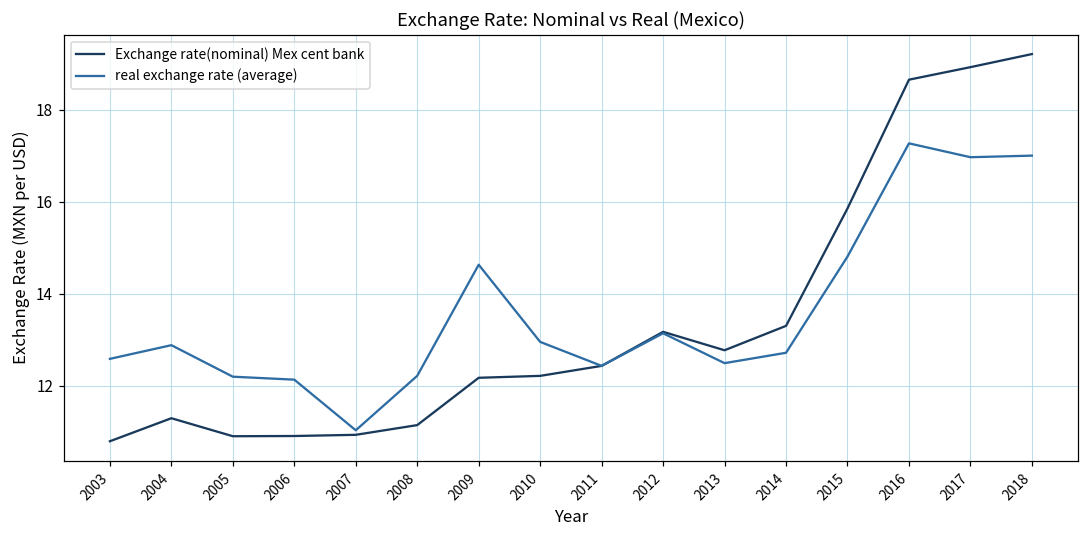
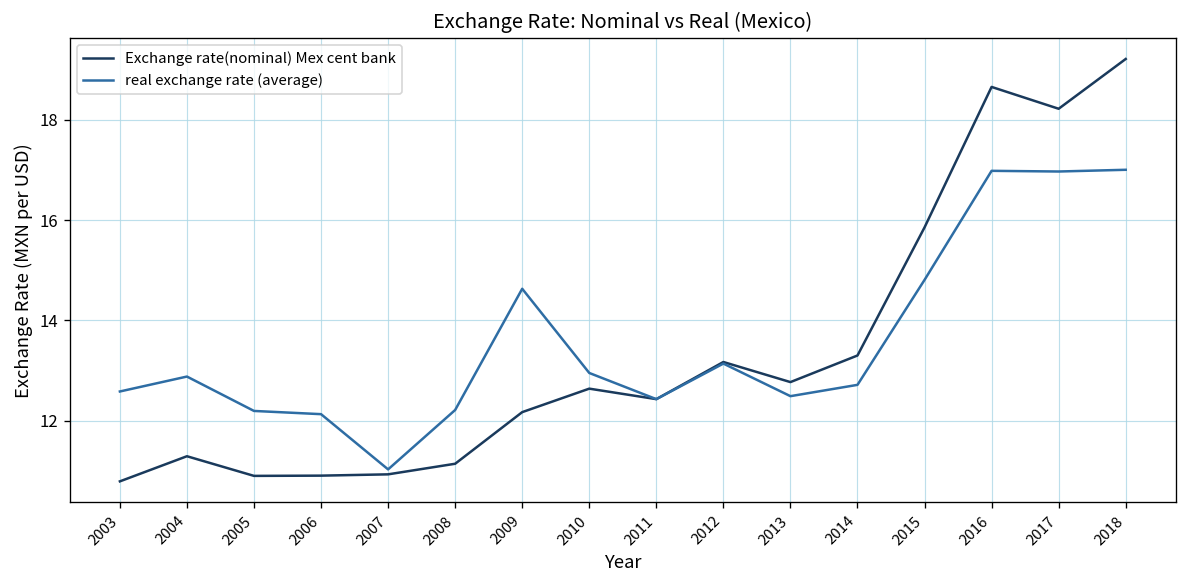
Exchange rate(nominal) Mex cent bank, 2010: 12.2 -> 12.6
real exchange rate (average), 2016: 17.3 -> 17.0
Exchange rate(nominal) Mex cent bank, 2017: 18.9 -> 18.2
